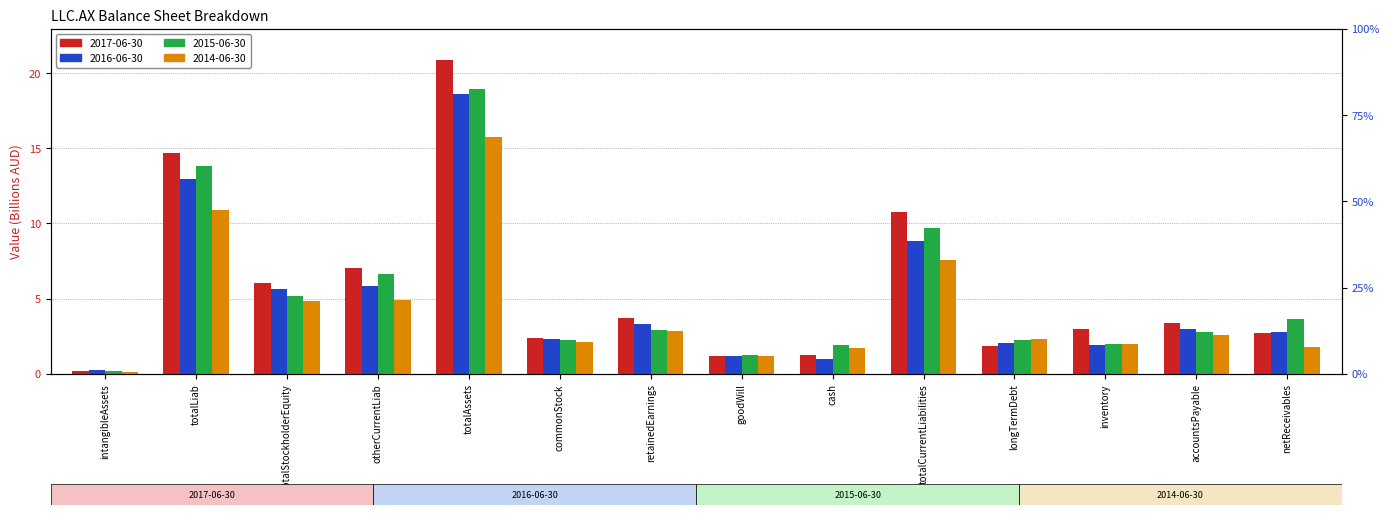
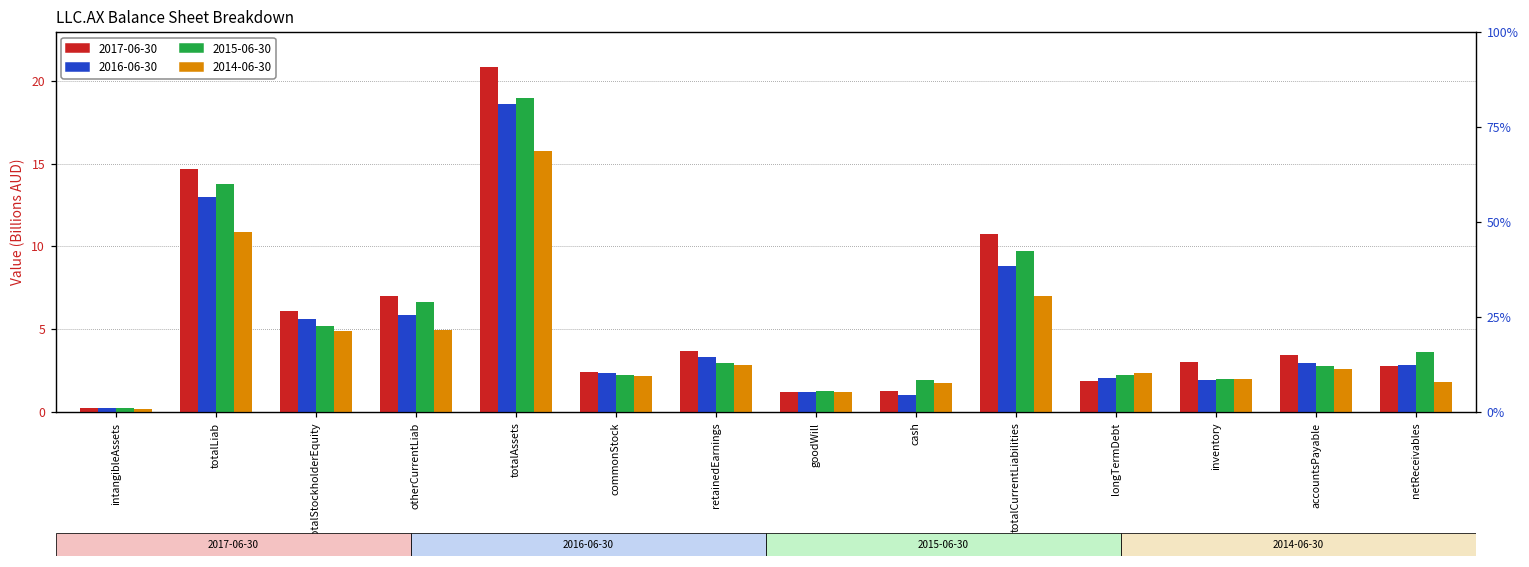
2014-06-30, totalCurrentLiabilities: 7.6 -> 7.0
